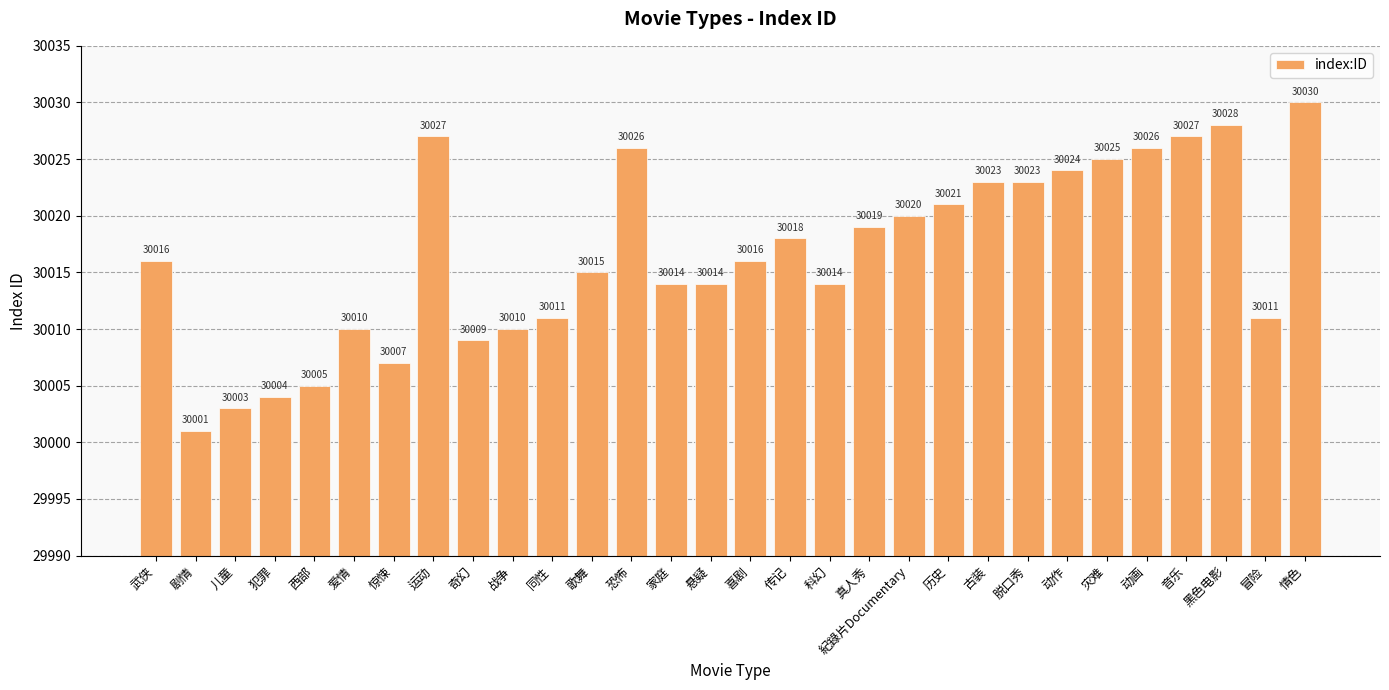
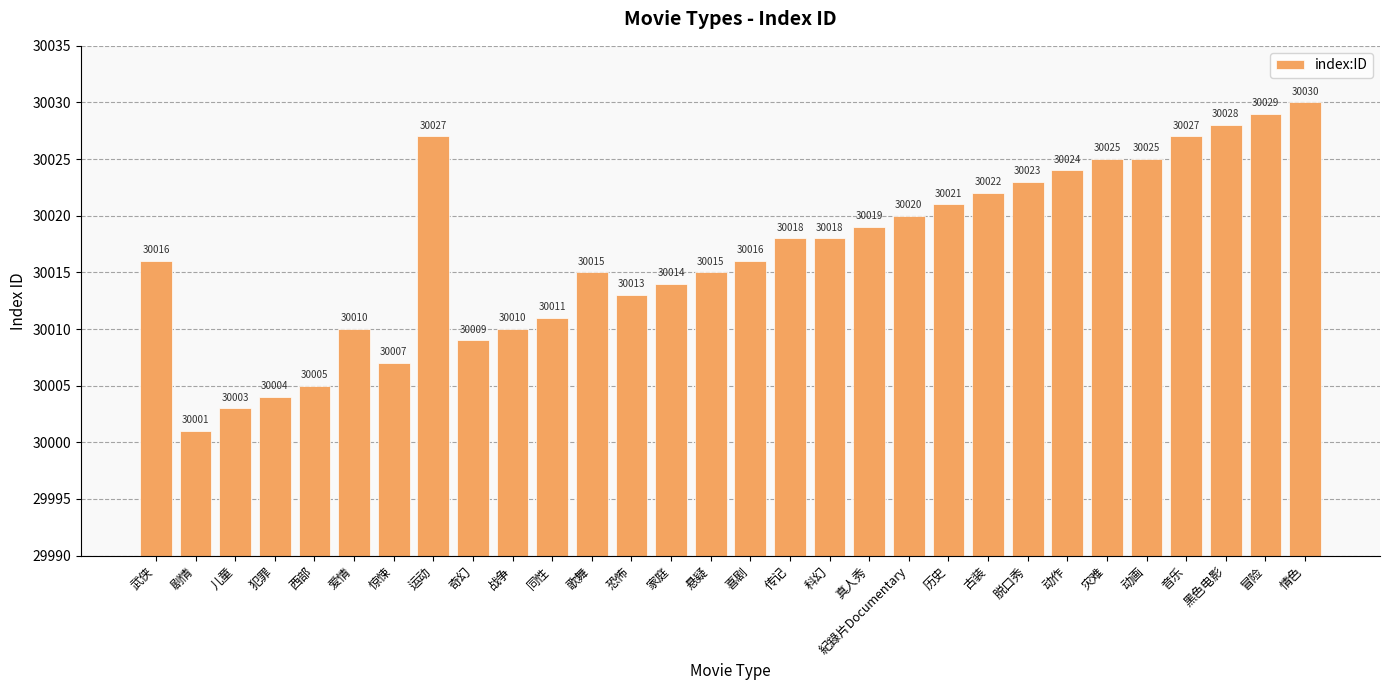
恐怖: 30026 -> 30013
悬疑: 30014 -> 30015
科幻: 30014 -> 30018
古装: 30023 -> 30022
动画: 30026 -> 30025
冒险: 30011 -> 30029
